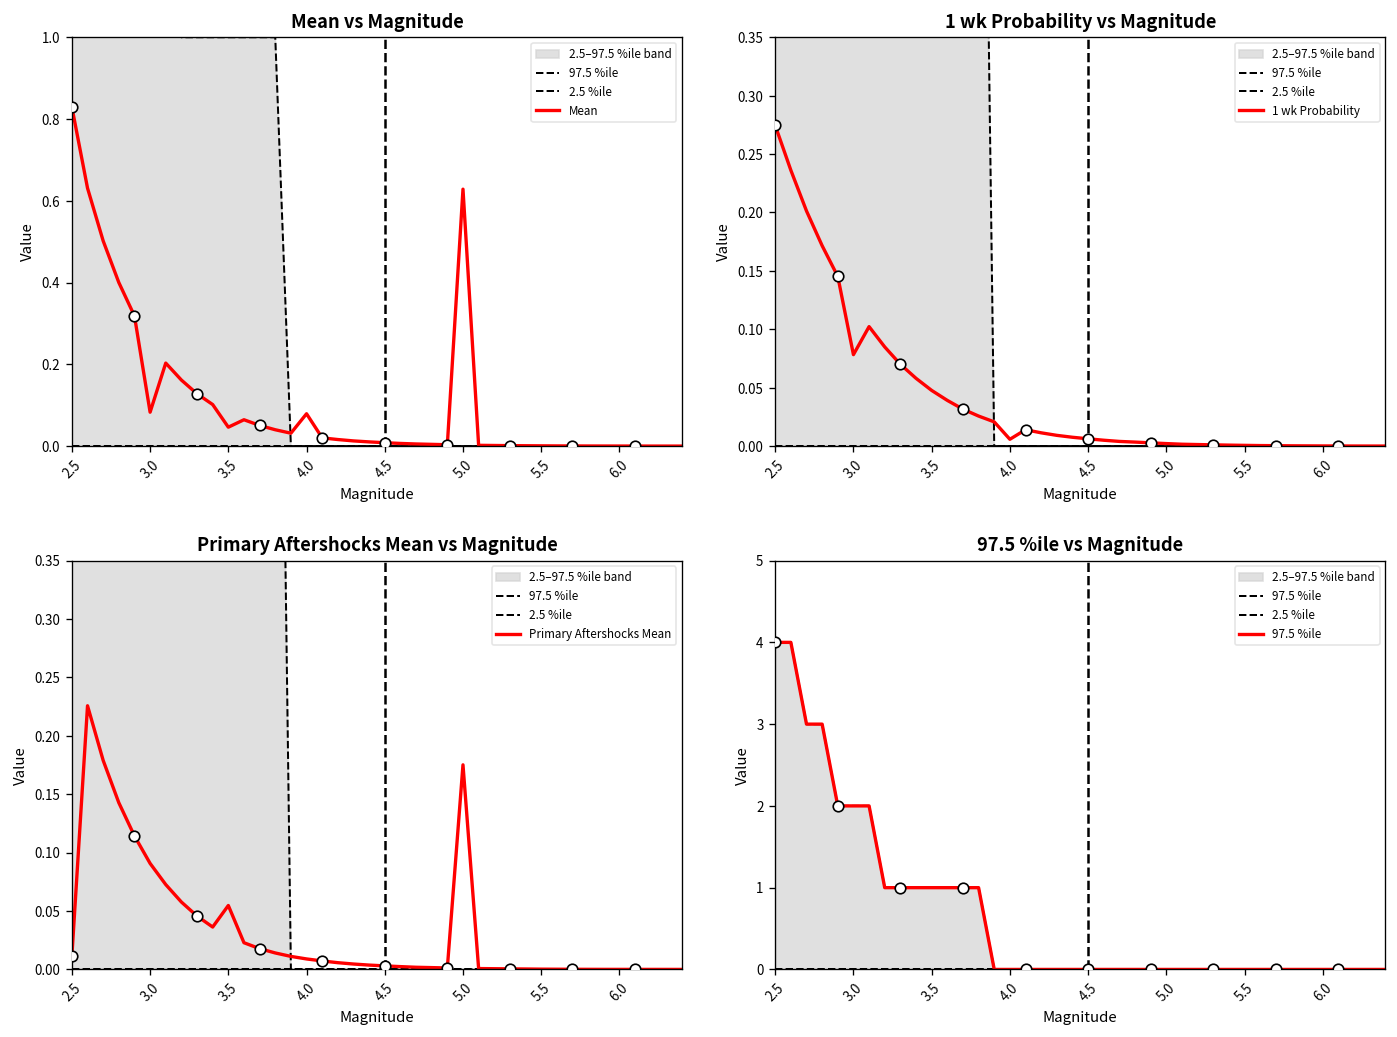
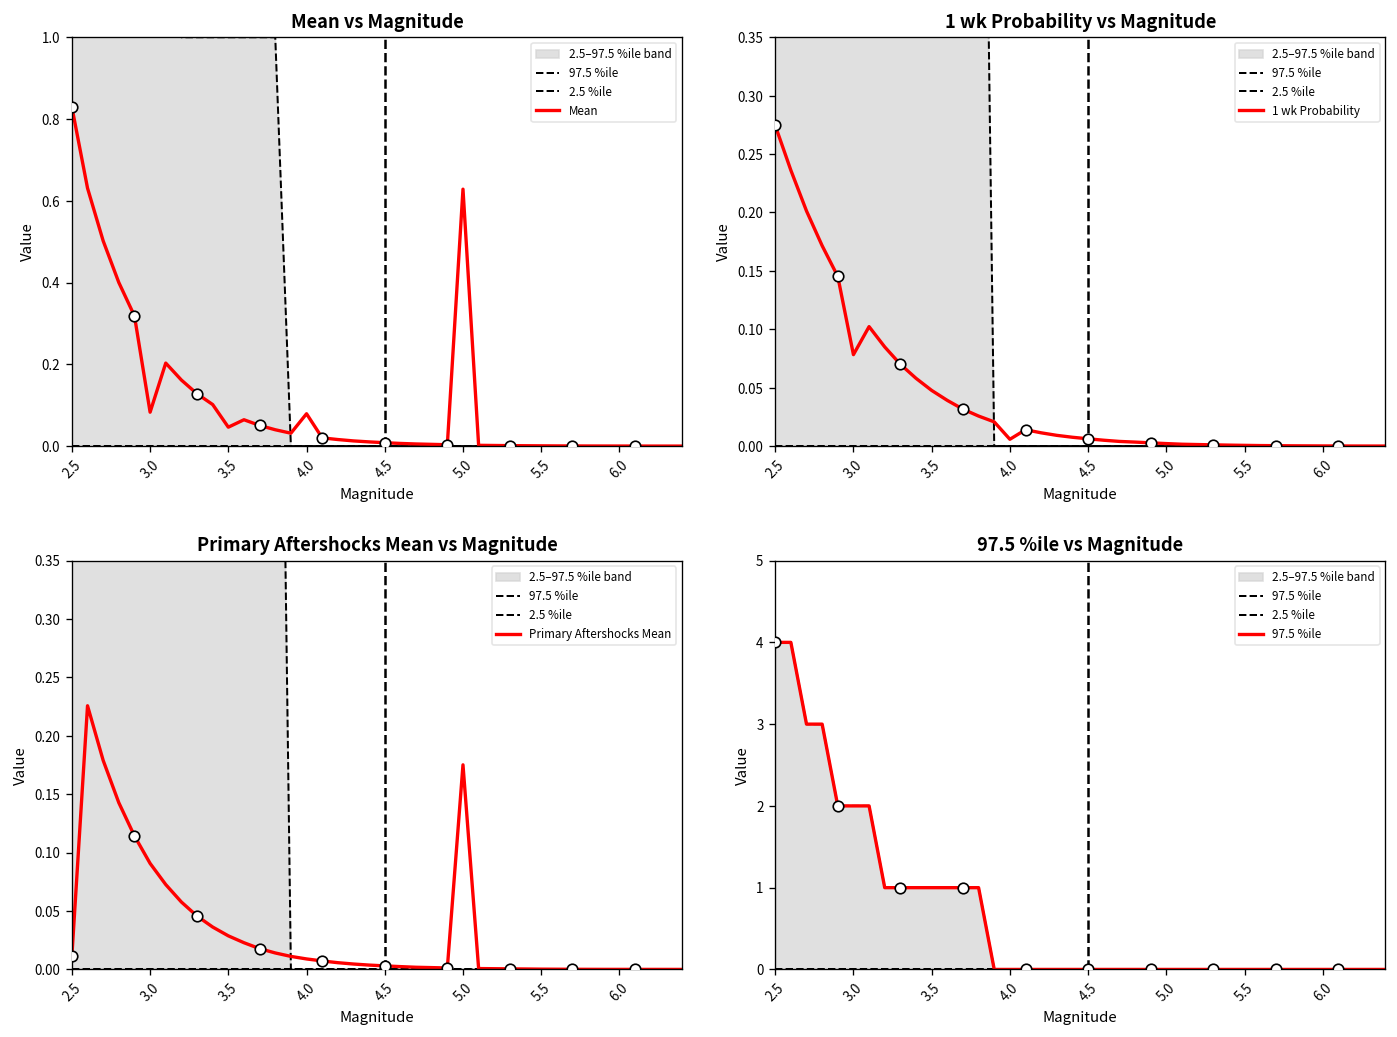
Primary Aftershocks Mean vs Magnitude, Primary Aftershocks Mean, 3.5: 0.05 -> 0.03
